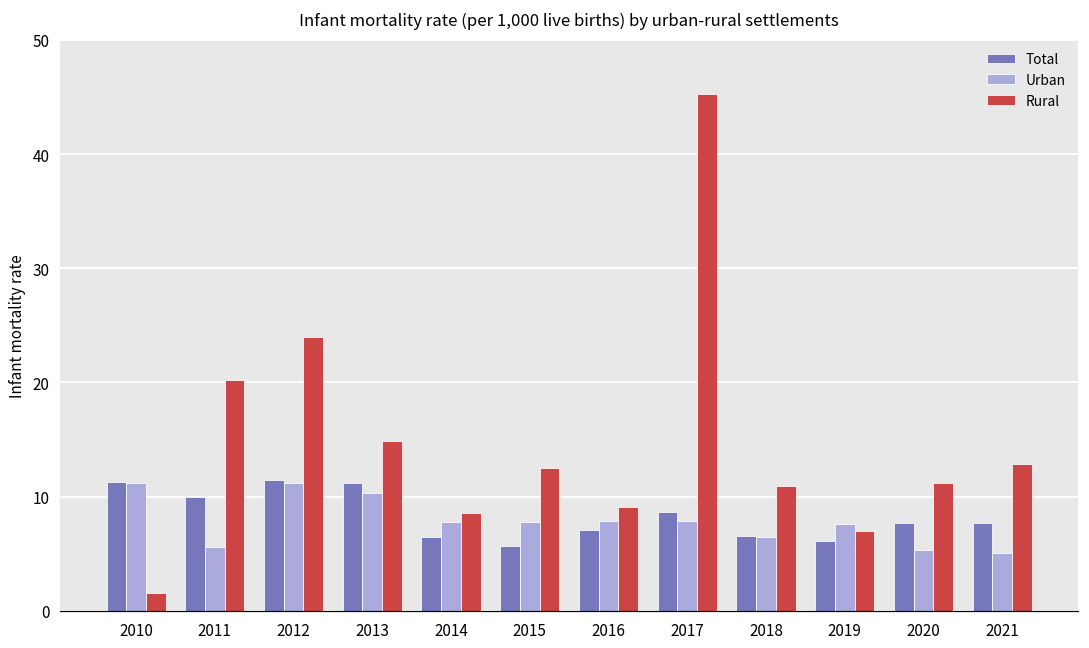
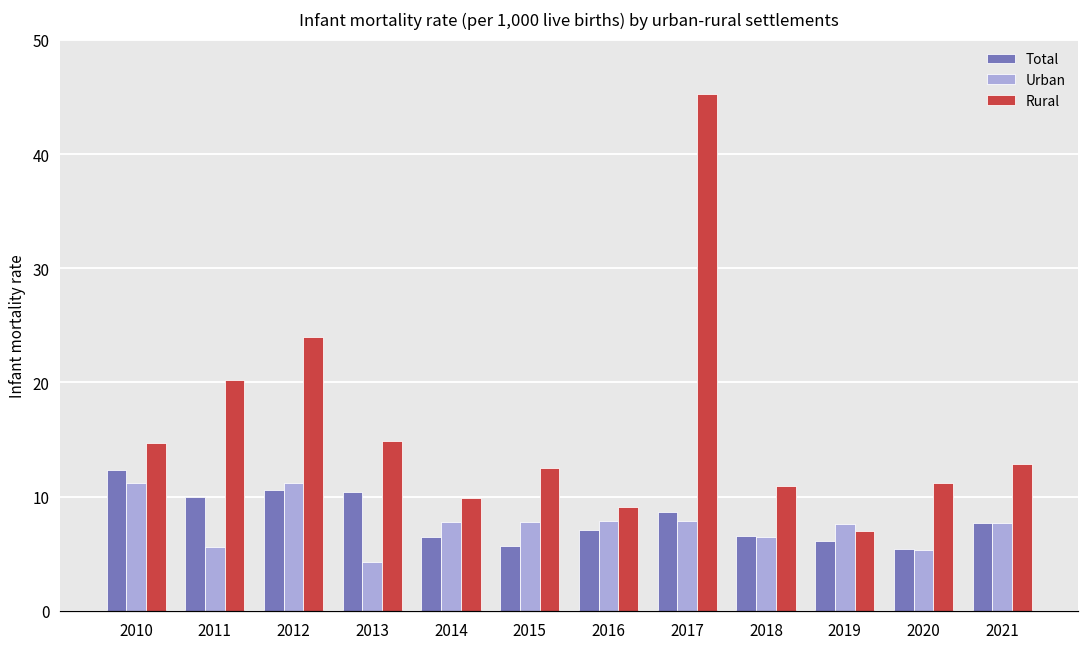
Total, 2010: 11.3 -> 12.3
Rural, 2010: 1.6 -> 14.7
Total, 2012: 11.5 -> 10.6
Total, 2013: 11.2 -> 10.4
Urban, 2013: 10.3 -> 4.3
Rural, 2014: 8.6 -> 9.9
Total, 2020: 7.7 -> 5.4
Urban, 2021: 5.1 -> 7.7
